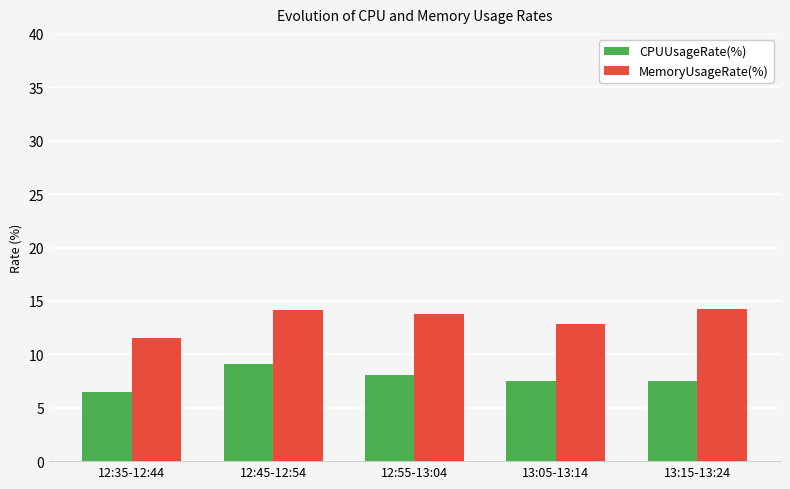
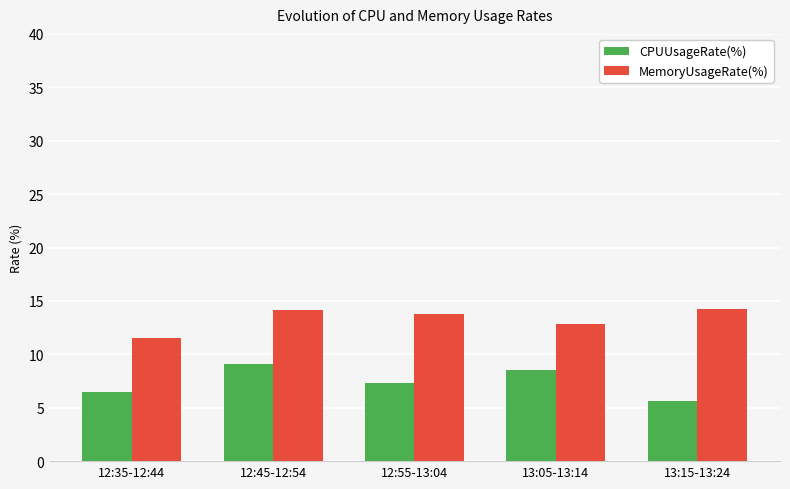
CPUUsageRate(%), 12:55-13:04: 8.1 -> 7.3
CPUUsageRate(%), 13:05-13:14: 7.5 -> 8.6
CPUUsageRate(%), 13:15-13:24: 7.5 -> 5.6
